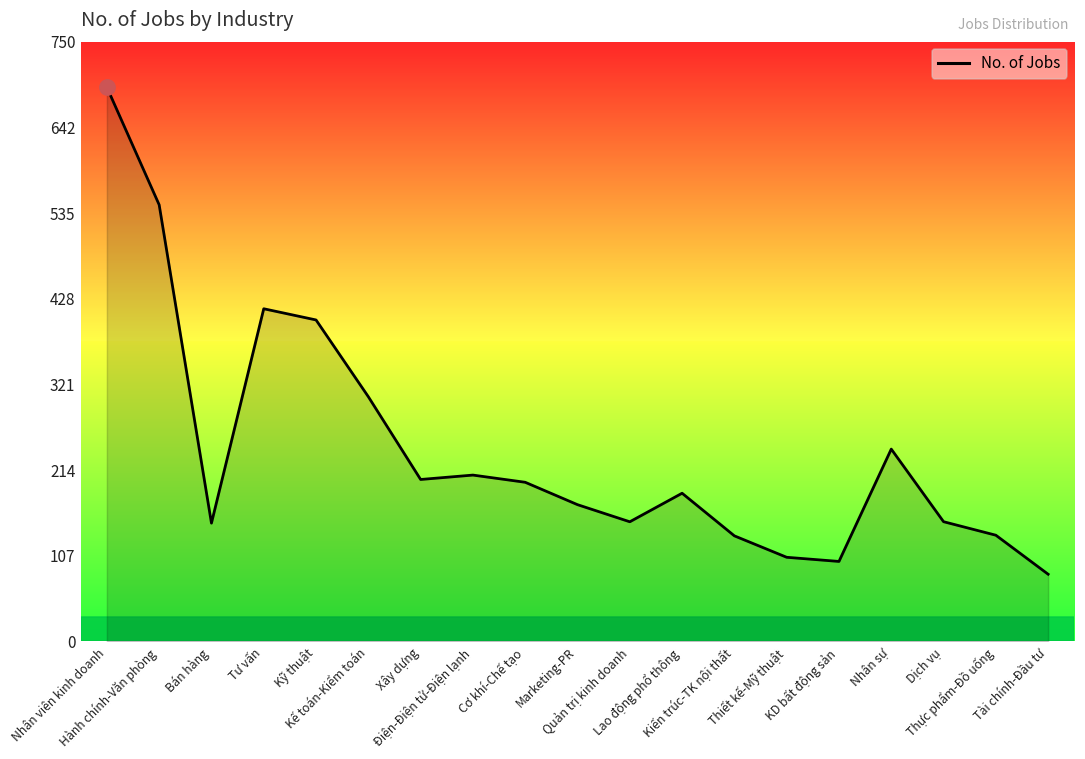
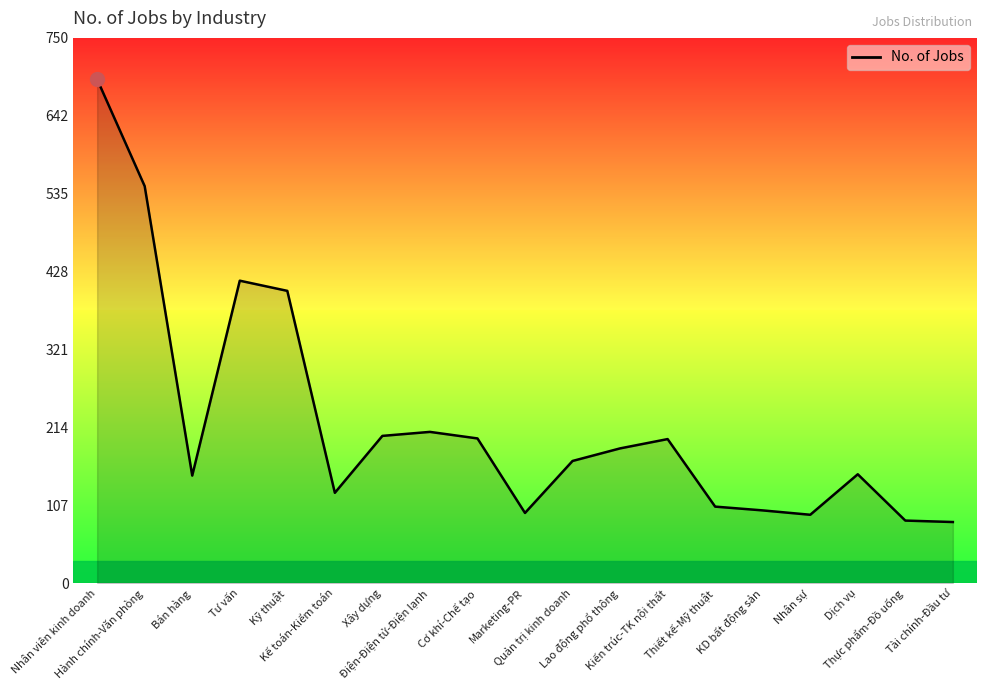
No. of Jobs, Kế toán-Kiểm toán: 310 -> 120
No. of Jobs, Marketing-PR: 170 -> 100
No. of Jobs, Quản trị kinh doanh: 150 -> 170
No. of Jobs, Kiến trúc-TK nội thất: 130 -> 200
No. of Jobs, Nhân sự: 240 -> 90
No. of Jobs, Thực phẩm-Đồ uống: 130 -> 90
